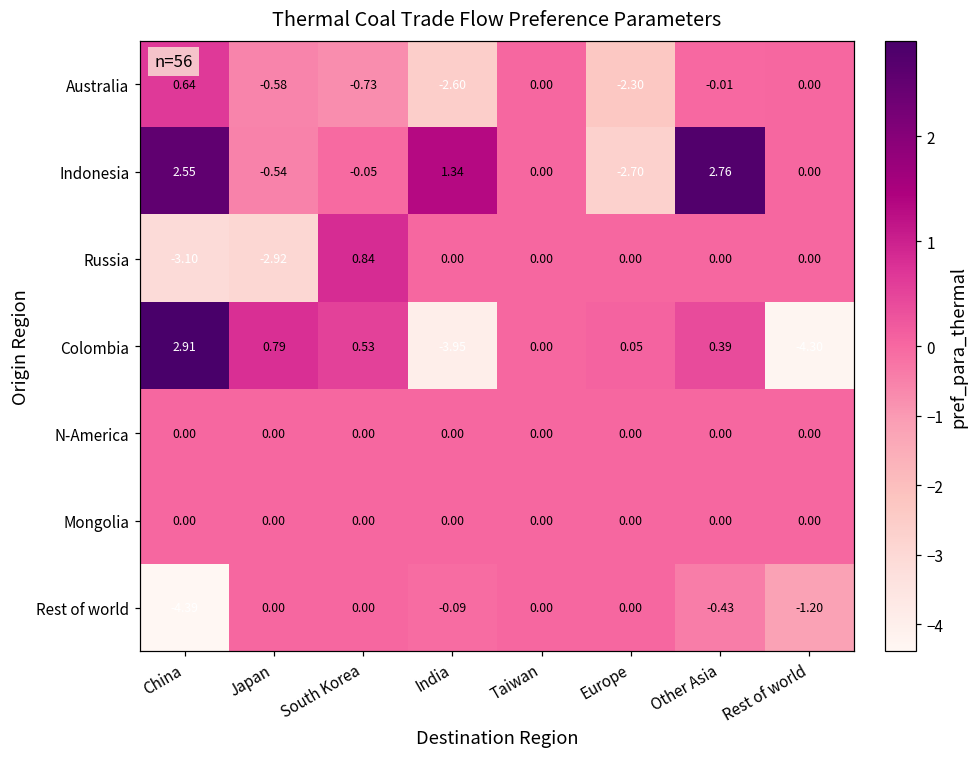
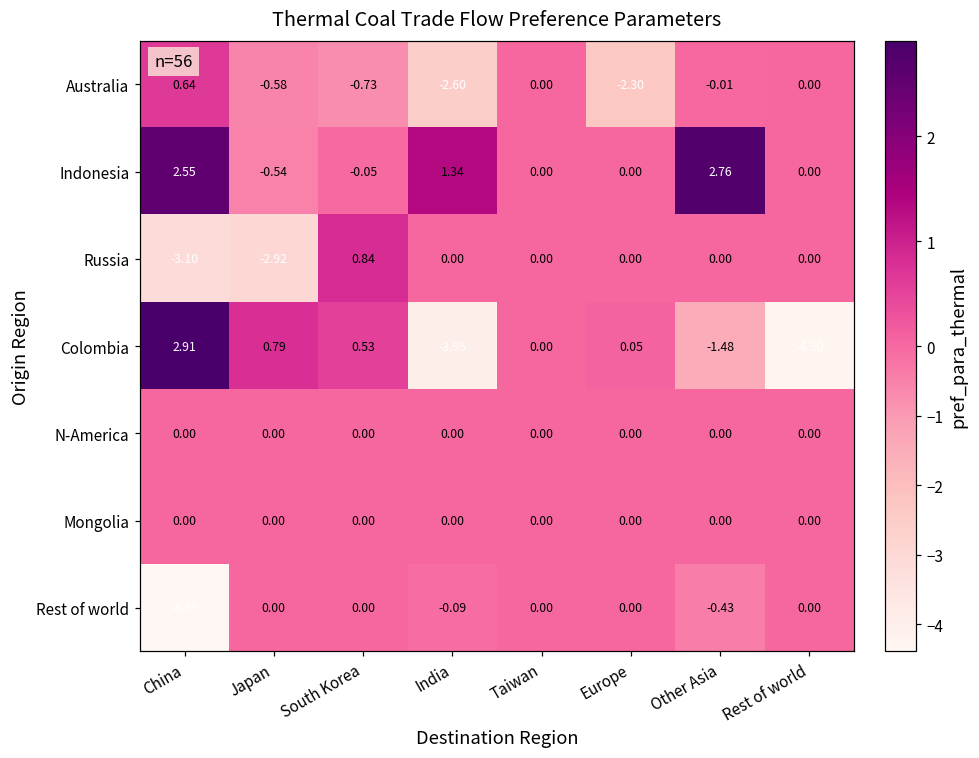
Indonesia, Europe: -2.70 -> 0.00
Colombia, Other Asia: 0.39 -> -1.48
Rest of world, Rest of world: -1.20 -> 0.00
